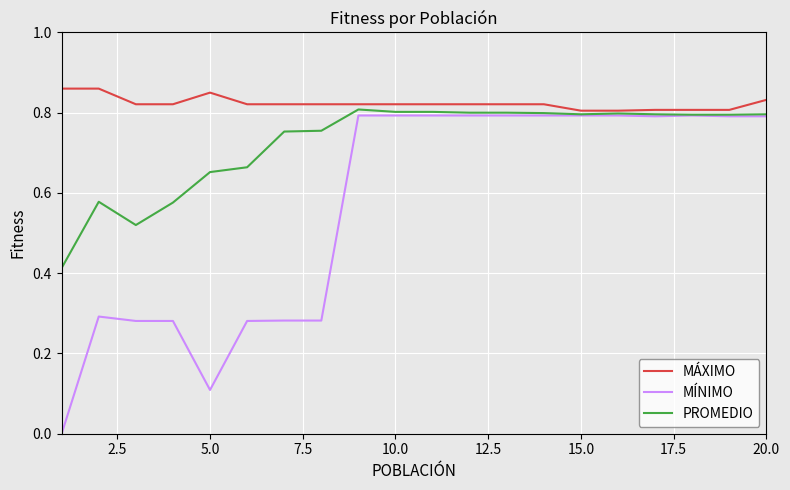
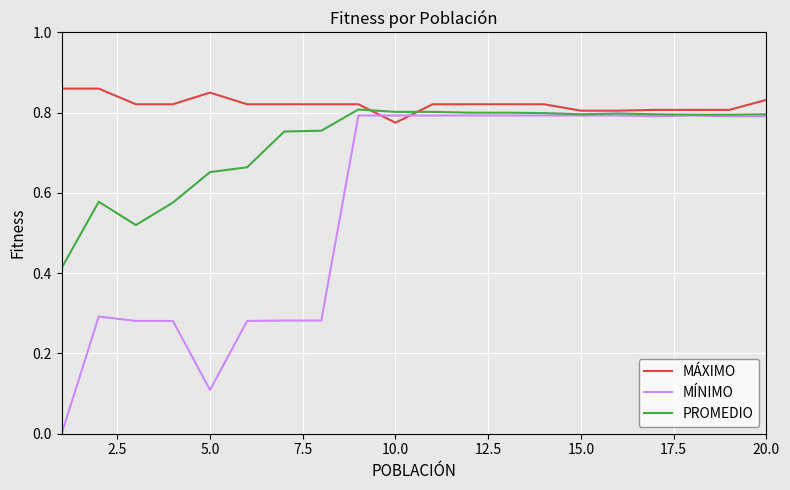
MÁXIMO, 10.0: 0.82 -> 0.78
